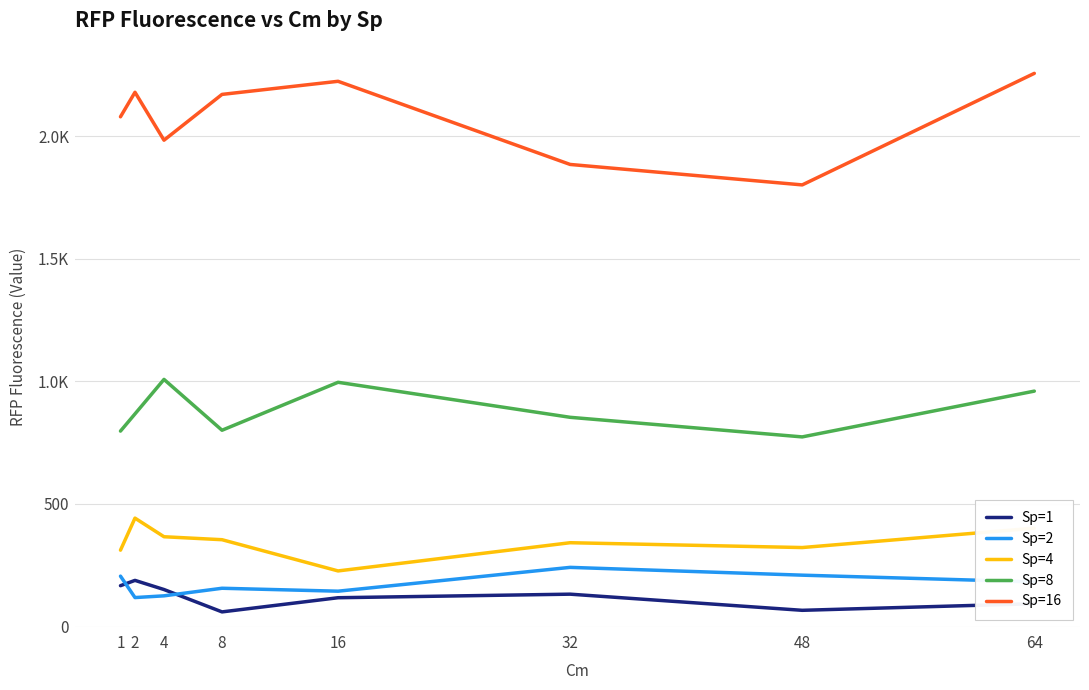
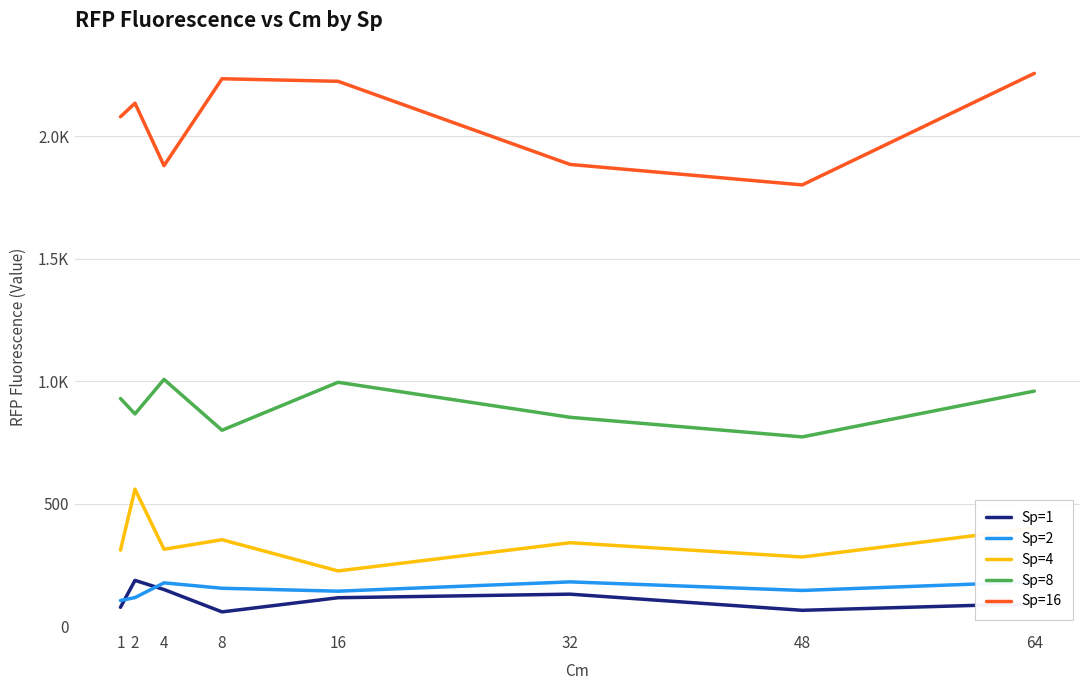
Sp=1, 1: 170 -> 80
Sp=2, 1: 210 -> 110
Sp=8, 1: 800 -> 930
Sp=4, 2: 440 -> 560
Sp=16, 2: 2180 -> 2130
Sp=2, 4: 130 -> 180
Sp=4, 4: 370 -> 320
Sp=16, 4: 1980 -> 1880
Sp=16, 8: 2170 -> 2230
Sp=2, 32: 240 -> 180
Sp=2, 48: 210 -> 150
Sp=4, 48: 320 -> 280
